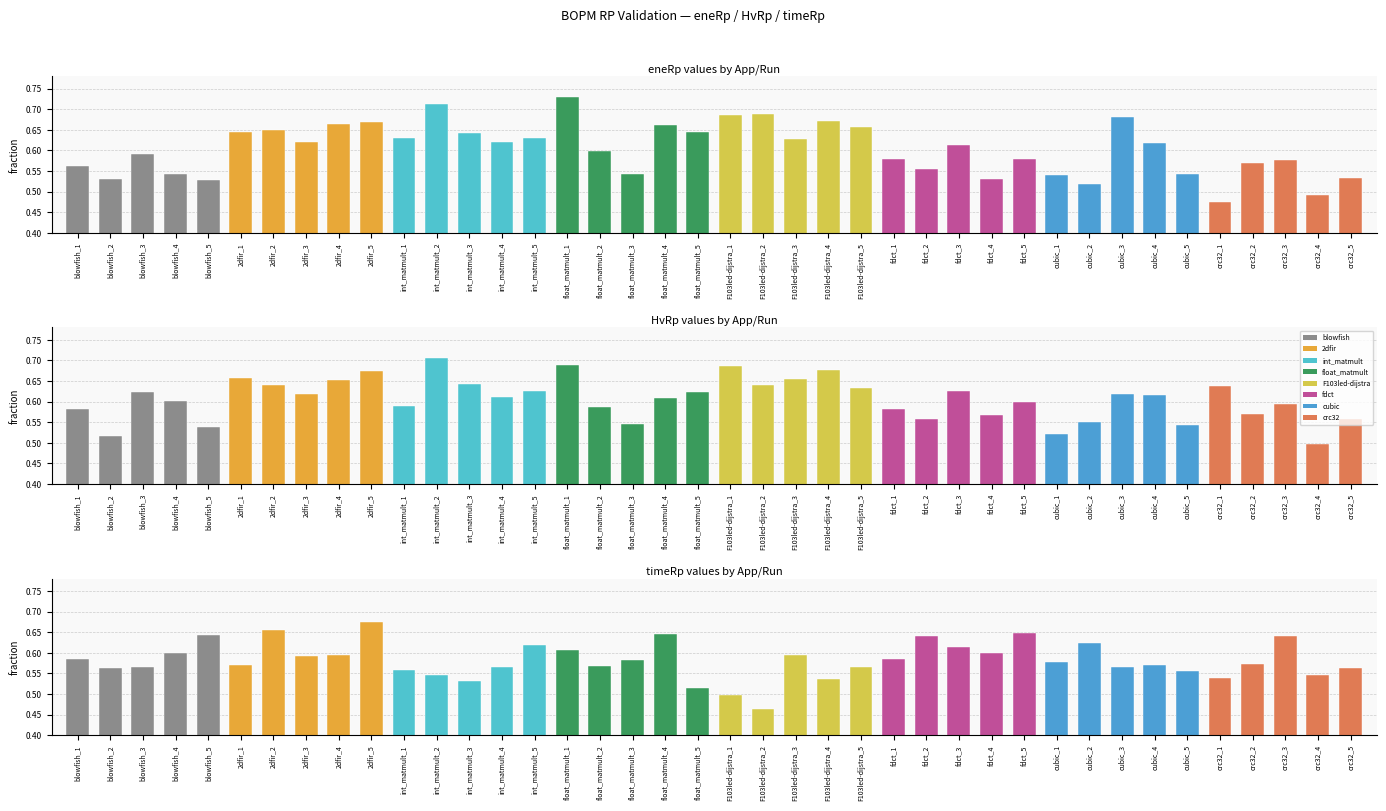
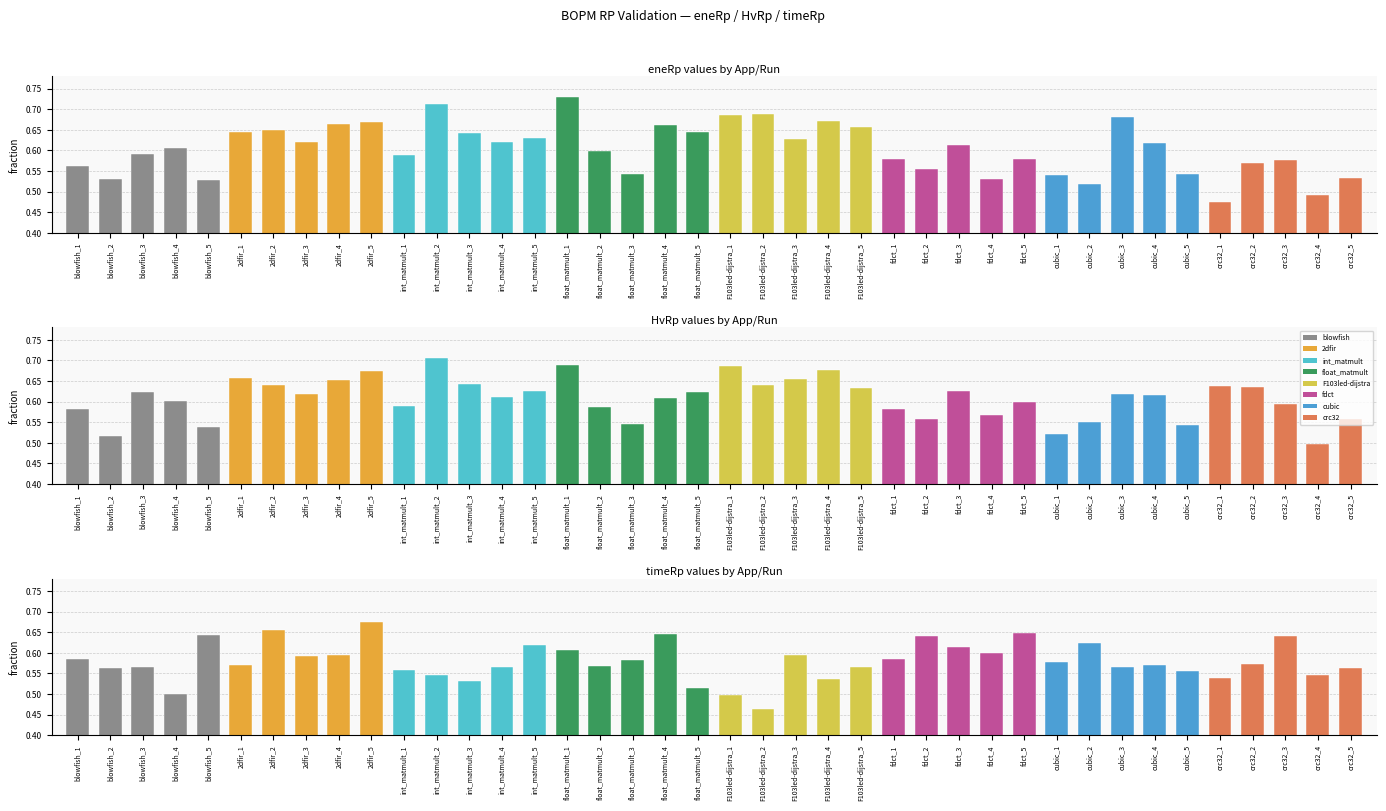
eneRp values by App/Run, blowfish_4: 0.54 -> 0.61
eneRp values by App/Run, int_matmult_1: 0.63 -> 0.59
HvRp values by App/Run, crc32_2: 0.57 -> 0.64
timeRp values by App/Run, blowfish_4: 0.6 -> 0.5
